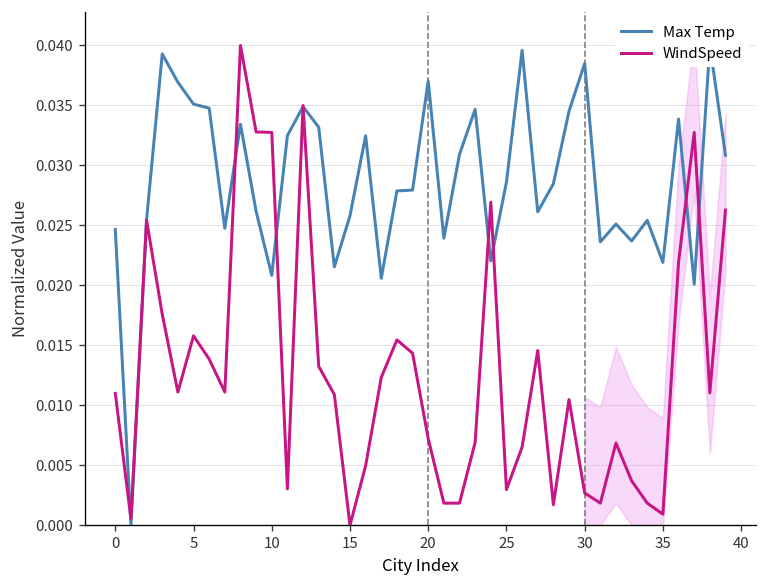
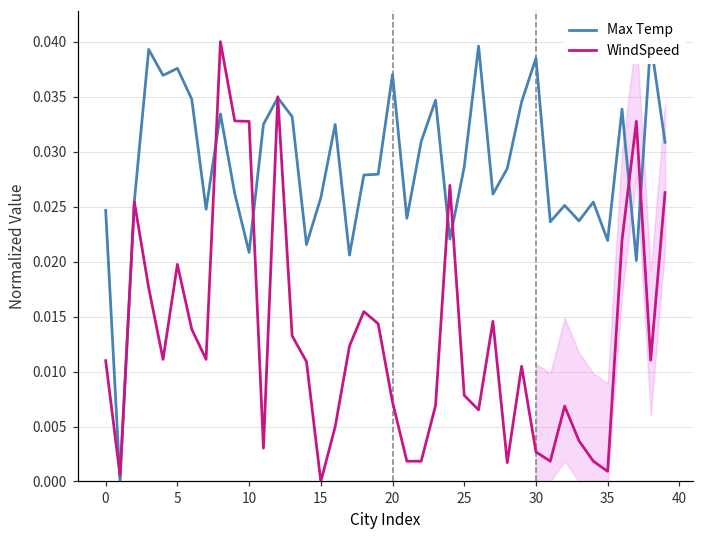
Max Temp, 5: 0.035 -> 0.038
WindSpeed, 5: 0.016 -> 0.020
WindSpeed, 25: 0.003 -> 0.008
